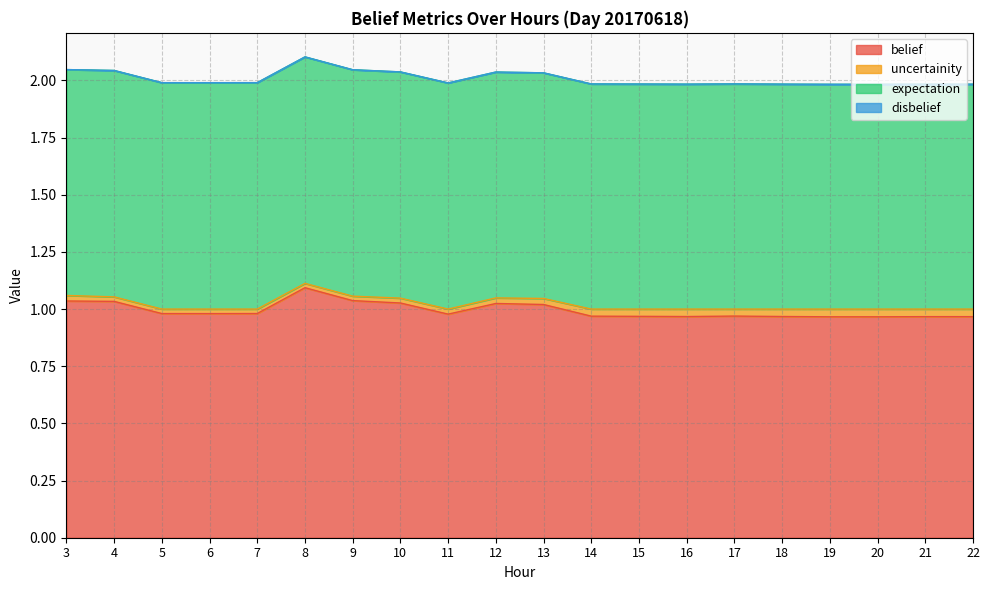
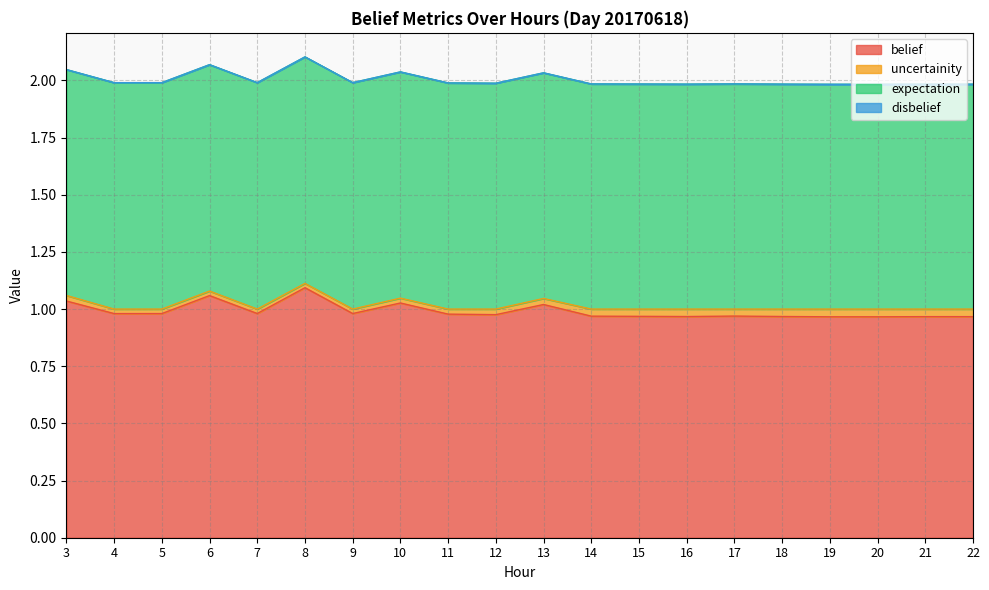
belief, 4: 1.03 -> 0.98
belief, 6: 0.98 -> 1.06
belief, 9: 1.04 -> 0.98
belief, 12: 1.02 -> 0.98
